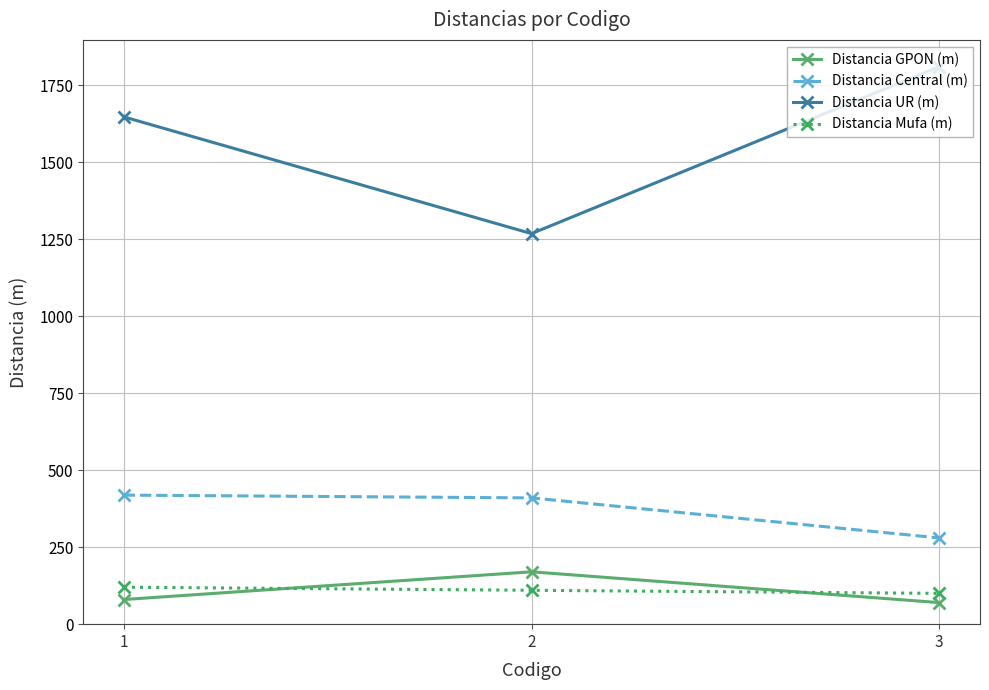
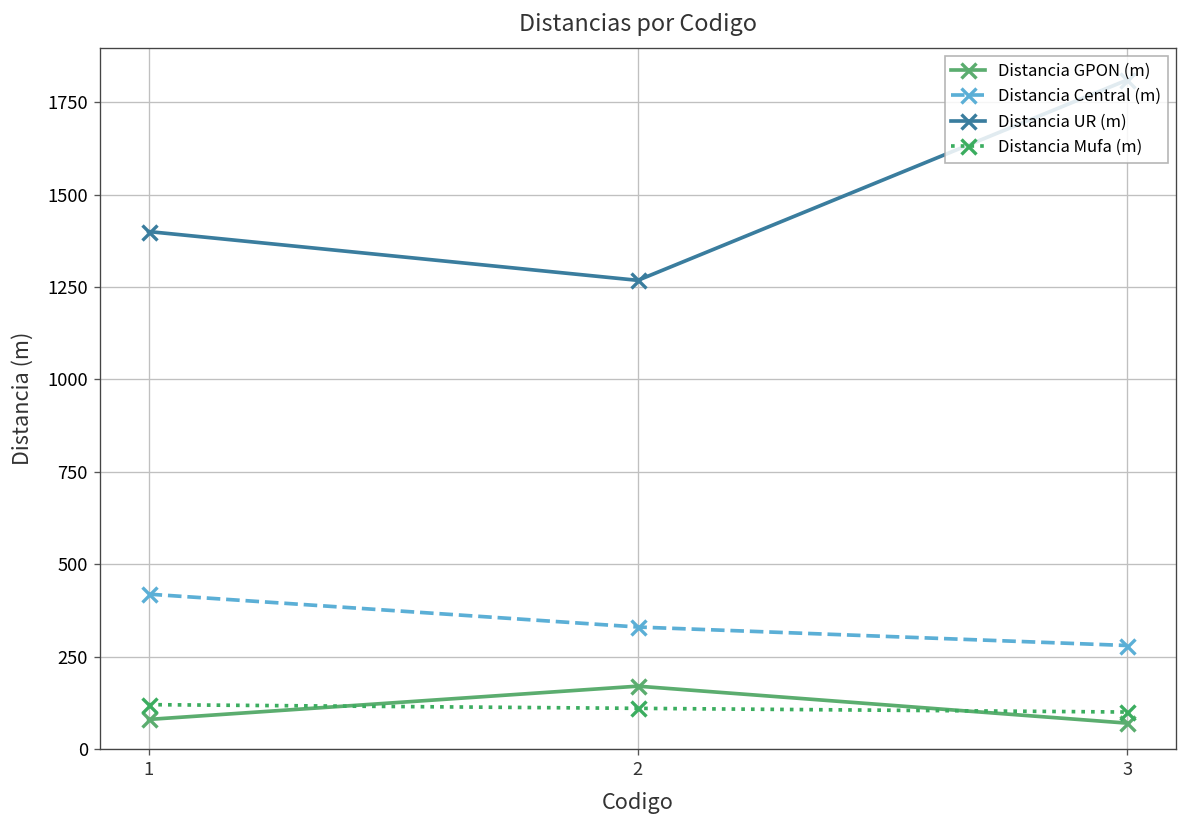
Distancia UR (m), 1: 1650 -> 1400
Distancia Central (m), 2: 410 -> 330
